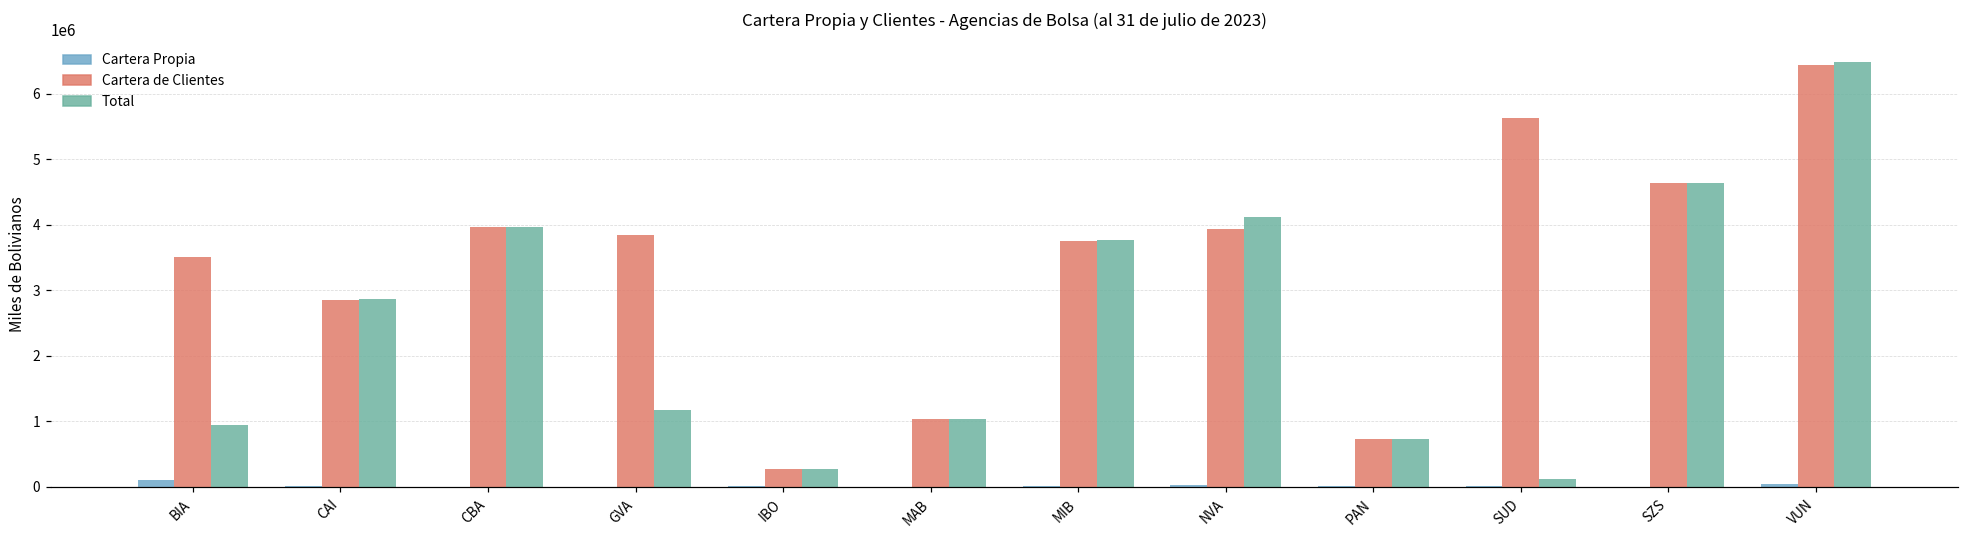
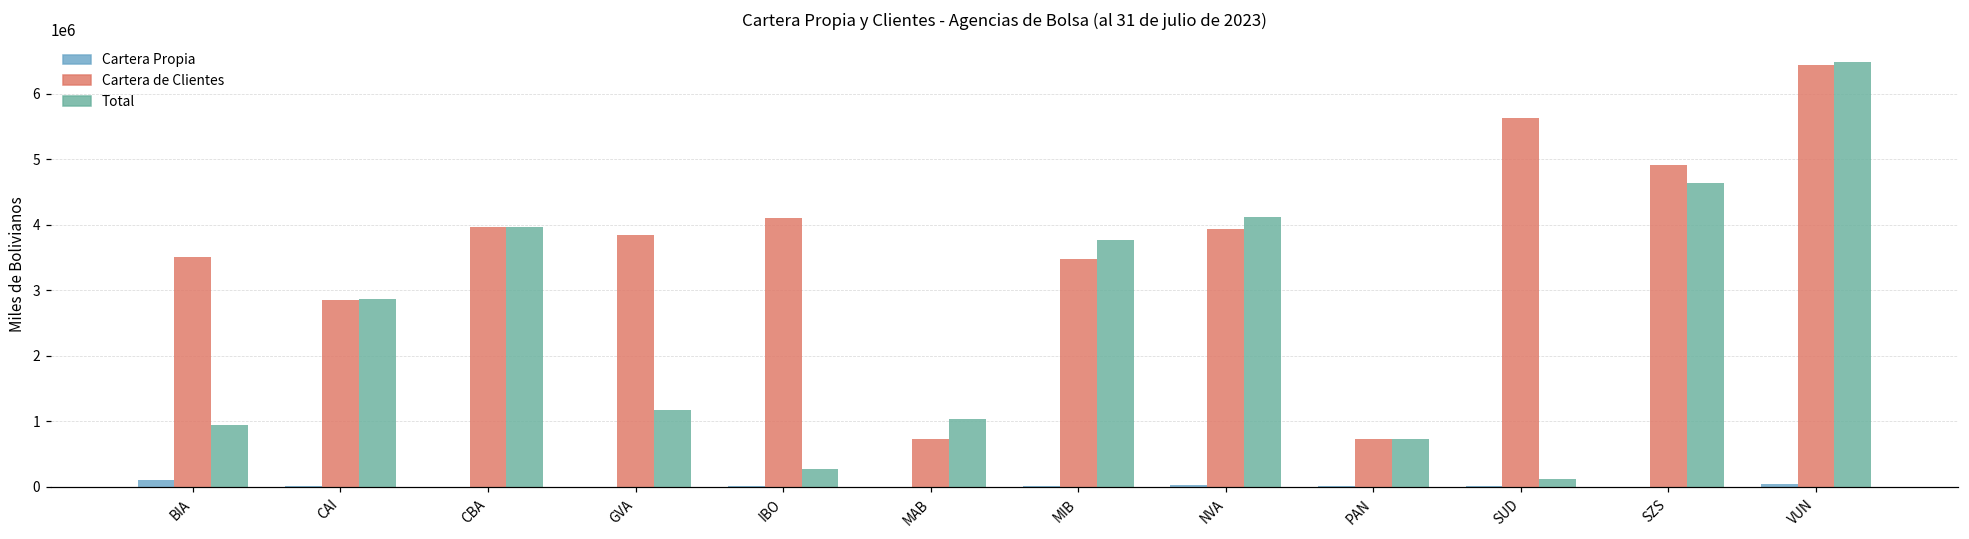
Cartera de Clientes, IBO: 300000 -> 4100000
Cartera de Clientes, MAB: 1000000 -> 700000
Cartera de Clientes, MIB: 3800000 -> 3500000
Cartera de Clientes, SZS: 4600000 -> 4900000
